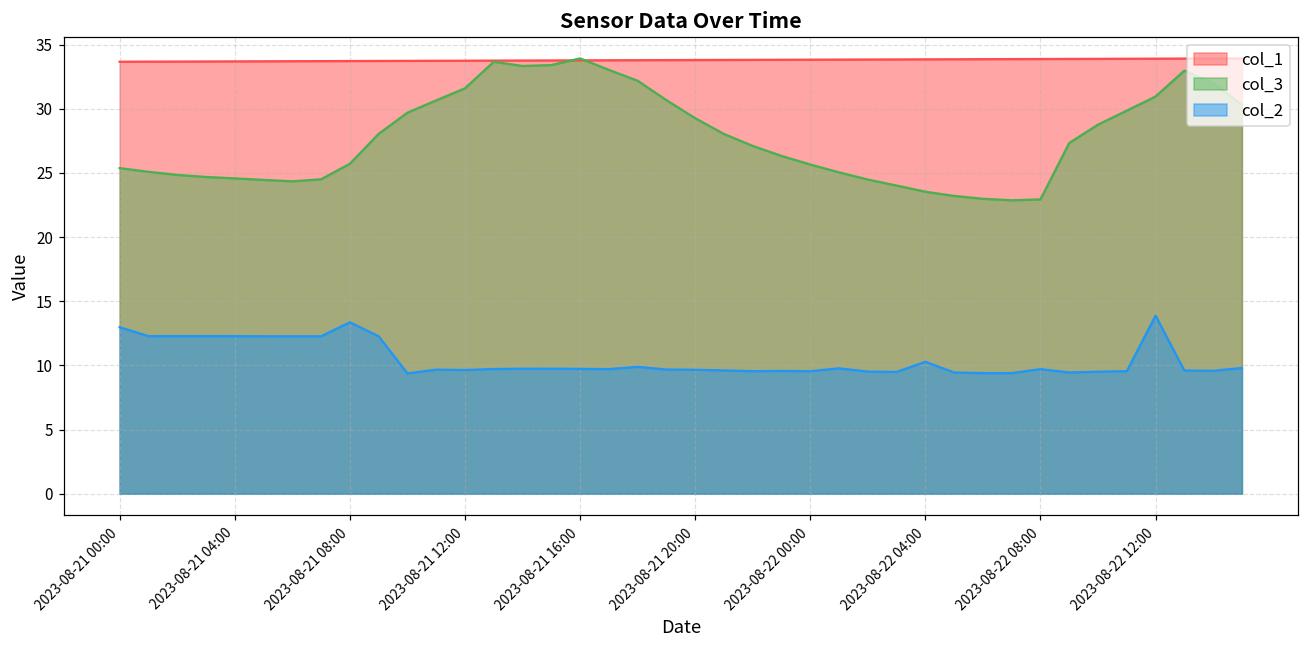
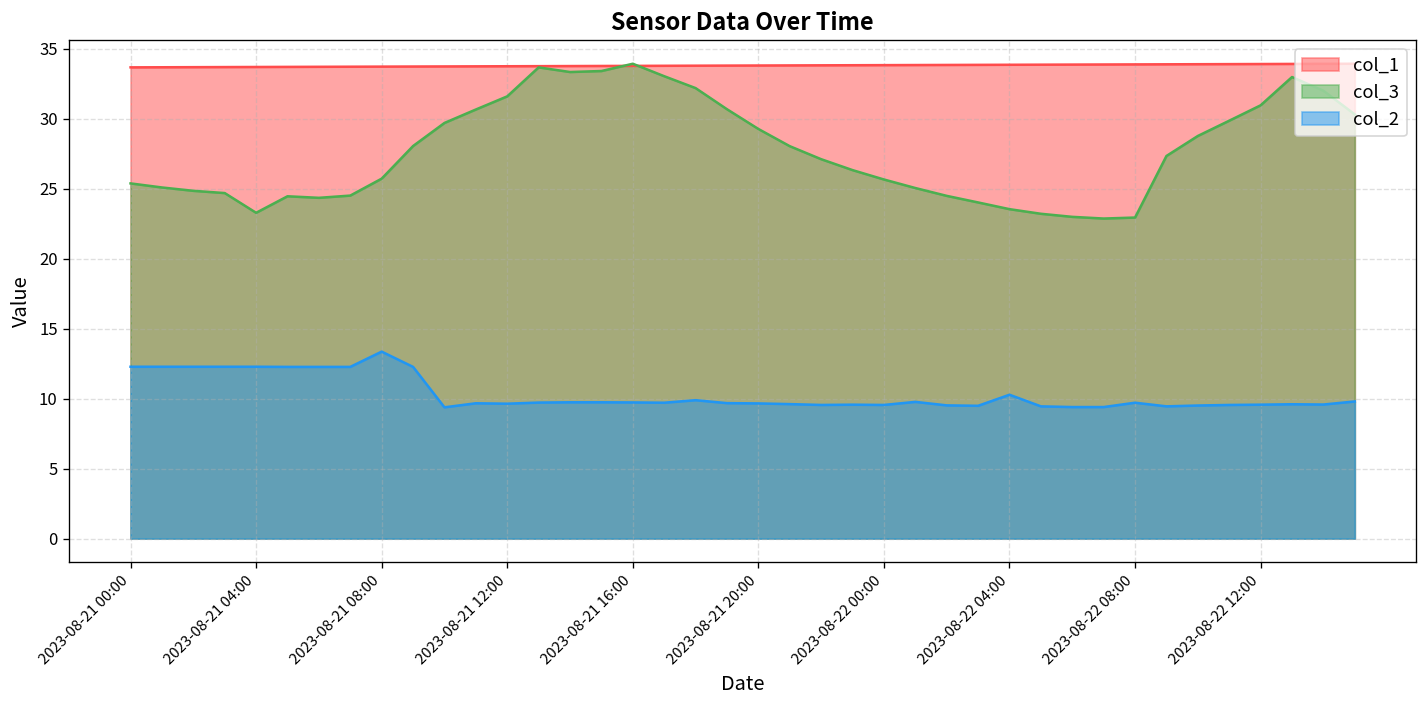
col_2, 2023-08-21 00:00: 13.0 -> 12.3
col_3, 2023-08-21 04:00: 24.6 -> 23.3
col_2, 2023-08-22 12:00: 13.9 -> 9.6
